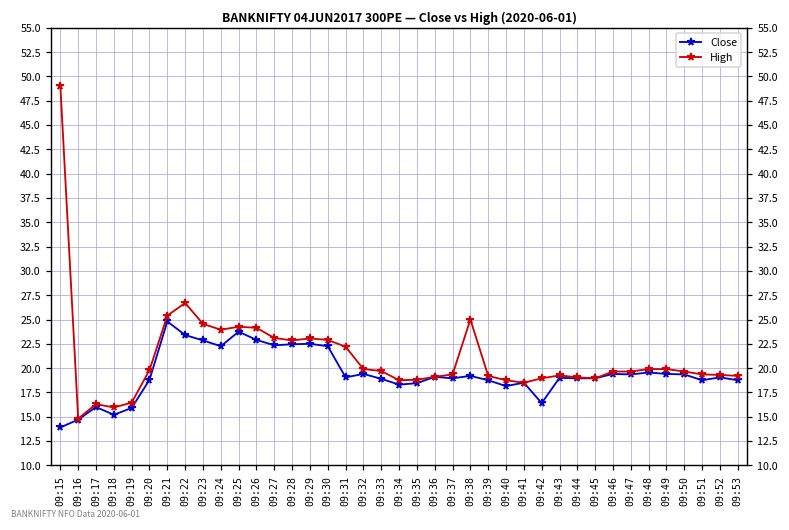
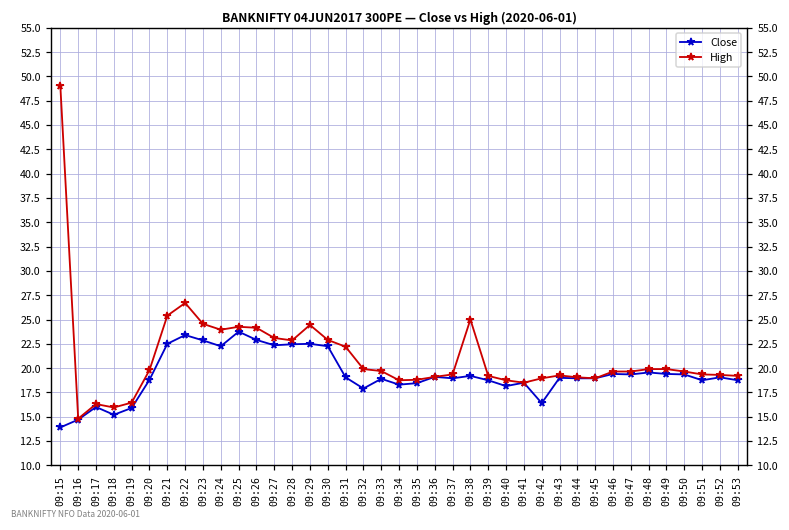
Close, 09:21: 25 -> 23
High, 09:29: 23 -> 24
Close, 09:32: 19 -> 18
